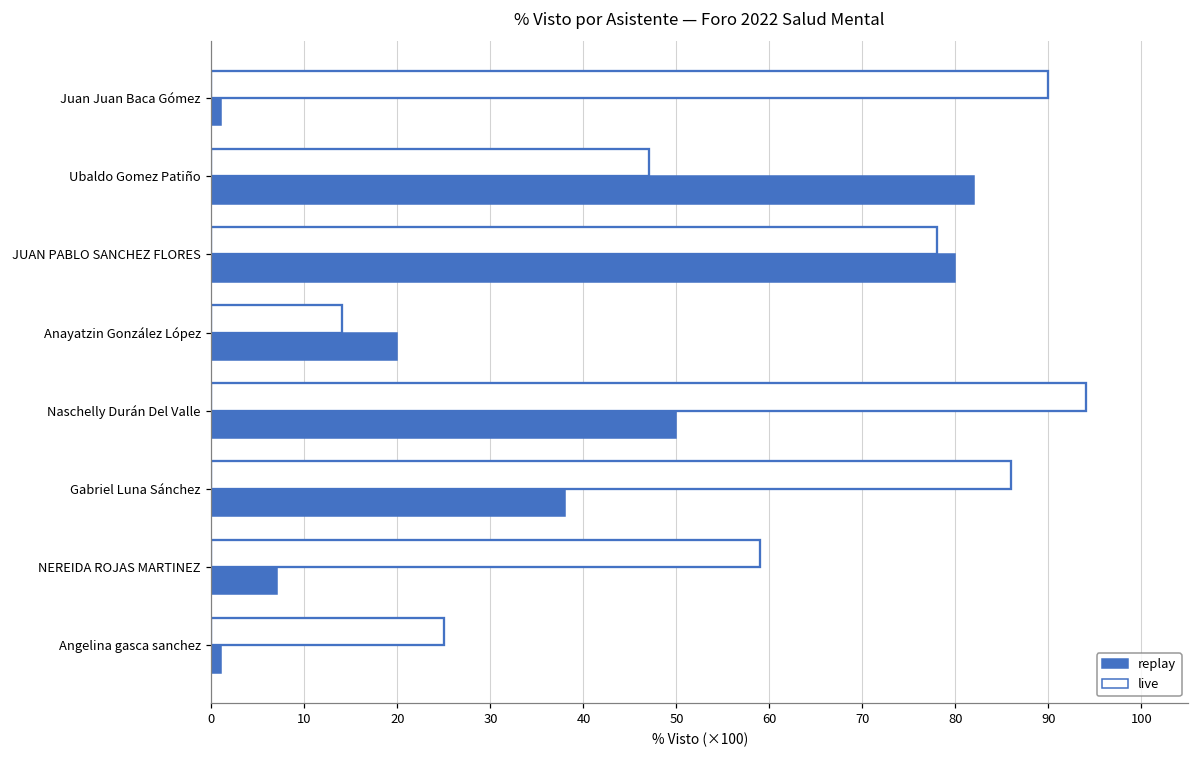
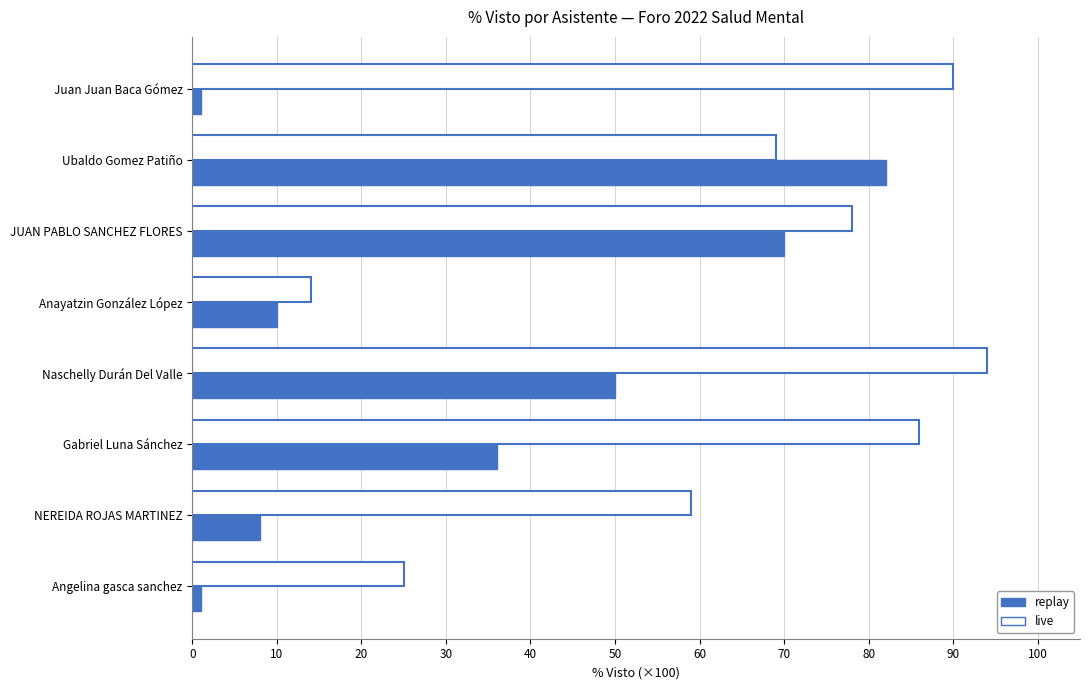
live, Ubaldo Gomez Patiño: 47 -> 69
replay, JUAN PABLO SANCHEZ FLORES: 80 -> 70
replay, Anayatzin González López: 20 -> 10
replay, Gabriel Luna Sánchez: 38 -> 36
replay, NEREIDA ROJAS MARTINEZ: 7 -> 8
